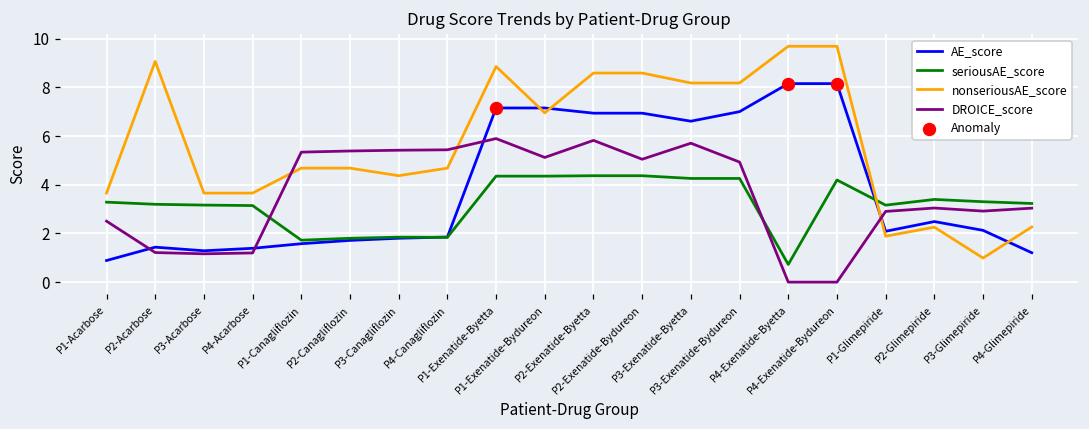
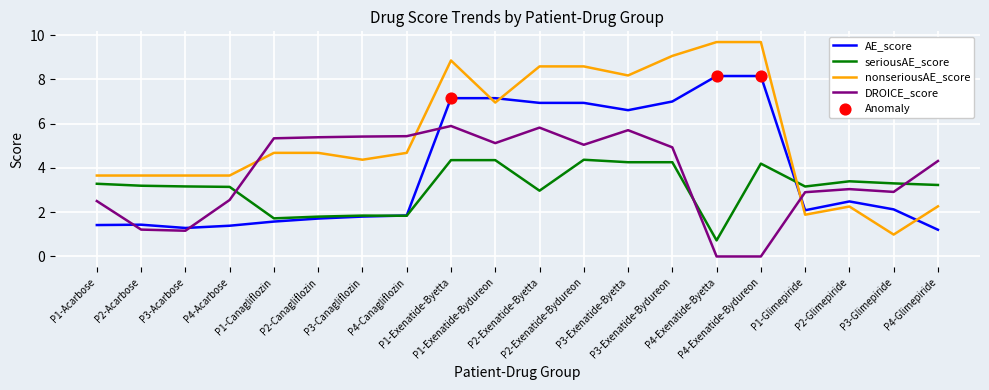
AE_score, P1-Acarbose: 0.9 -> 1.4
nonseriousAE_score, P2-Acarbose: 9.1 -> 3.7
DROICE_score, P4-Acarbose: 1.2 -> 2.6
seriousAE_score, P2-Exenatide-Byetta: 4.4 -> 3.0
nonseriousAE_score, P3-Exenatide-Bydureon: 8.2 -> 9.1
DROICE_score, P4-Glimepiride: 3.0 -> 4.3
